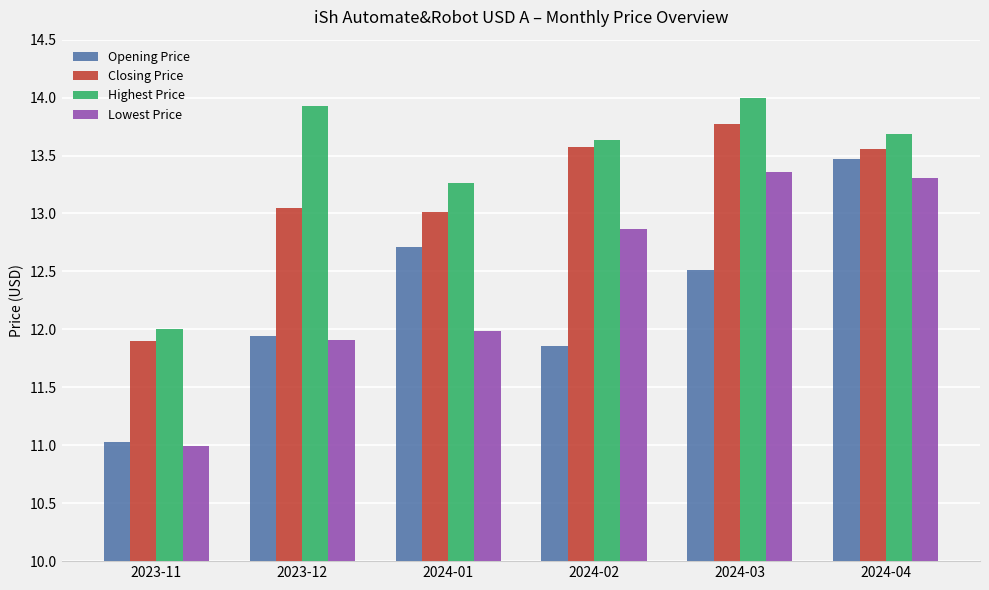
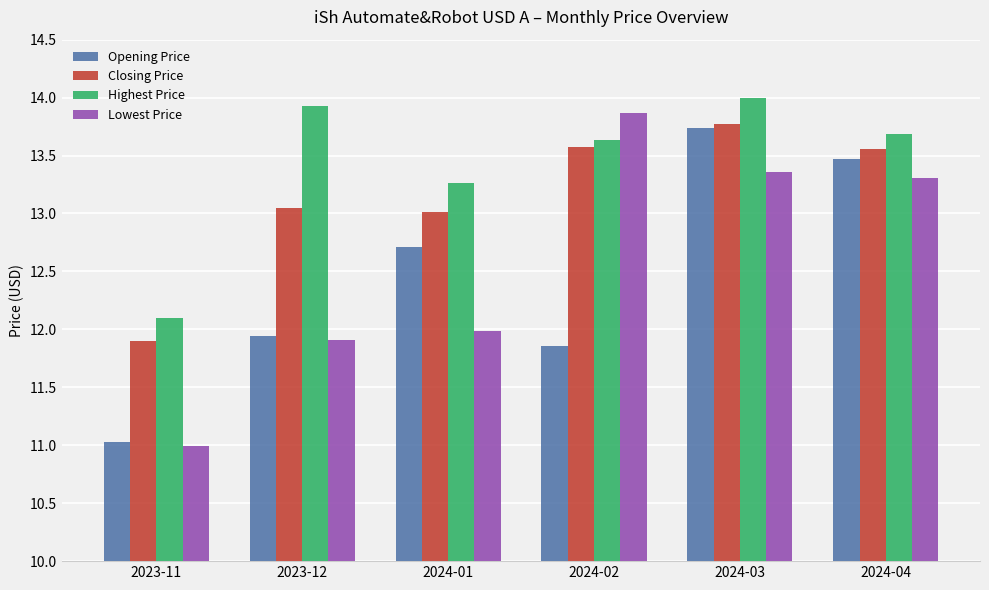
Highest Price, 2023-11: 12.0 -> 12.1
Lowest Price, 2024-02: 12.87 -> 13.86
Opening Price, 2024-03: 12.52 -> 13.73
